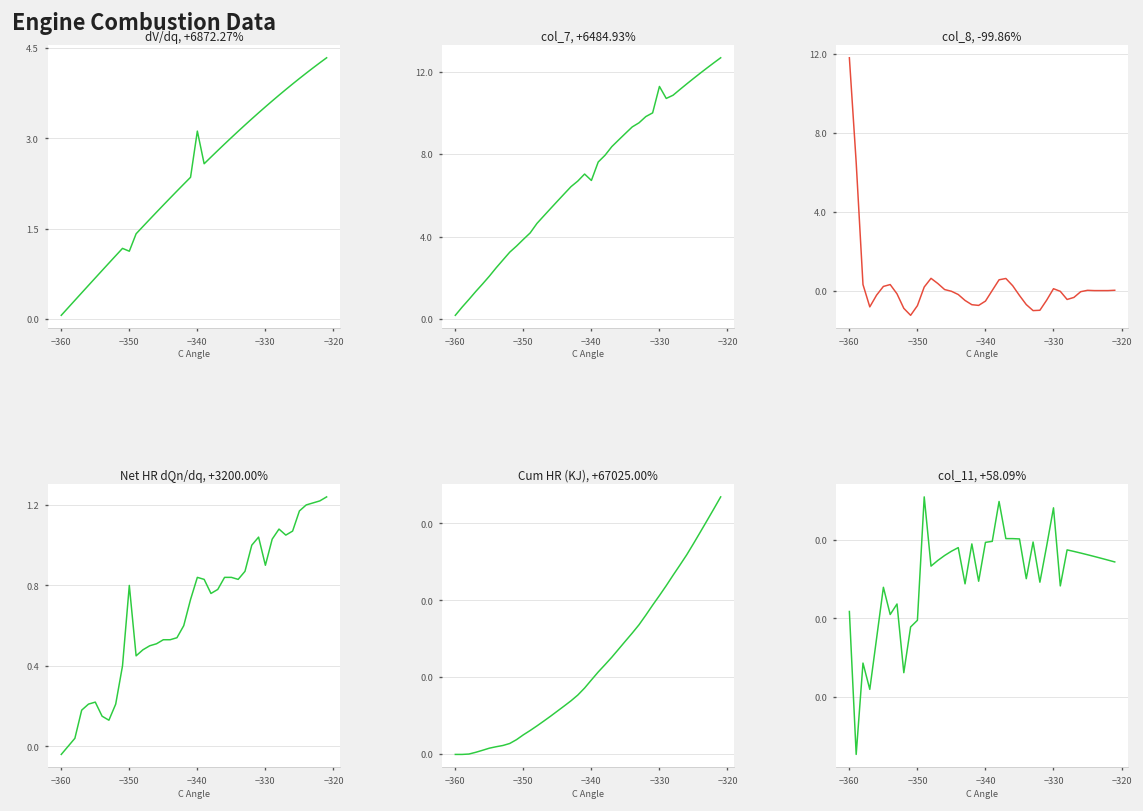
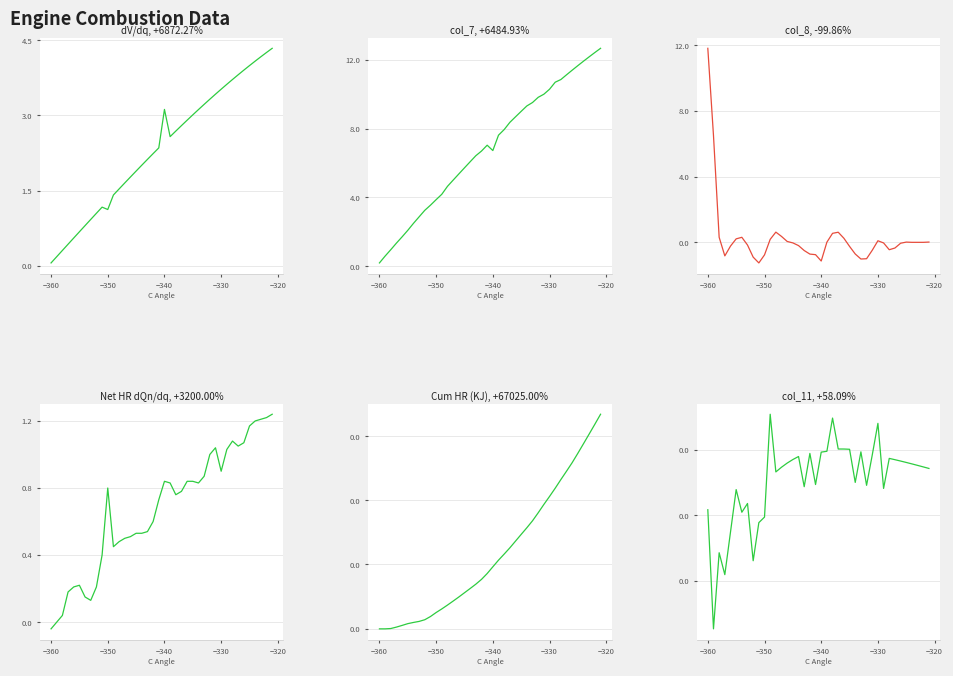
col_7, +6484.93%, −330: 11.3 -> 10.3
col_8, -99.86%, −340: -0.5 -> -1.1
